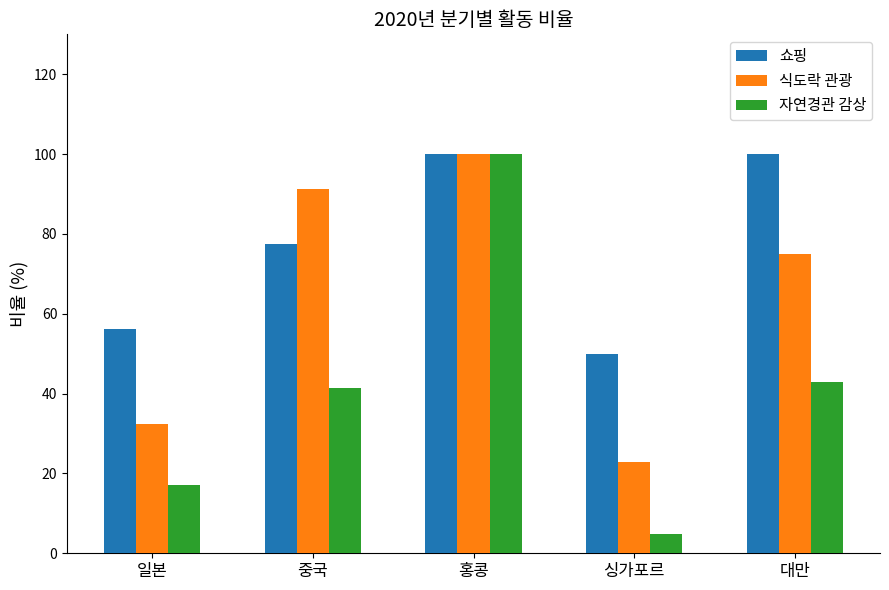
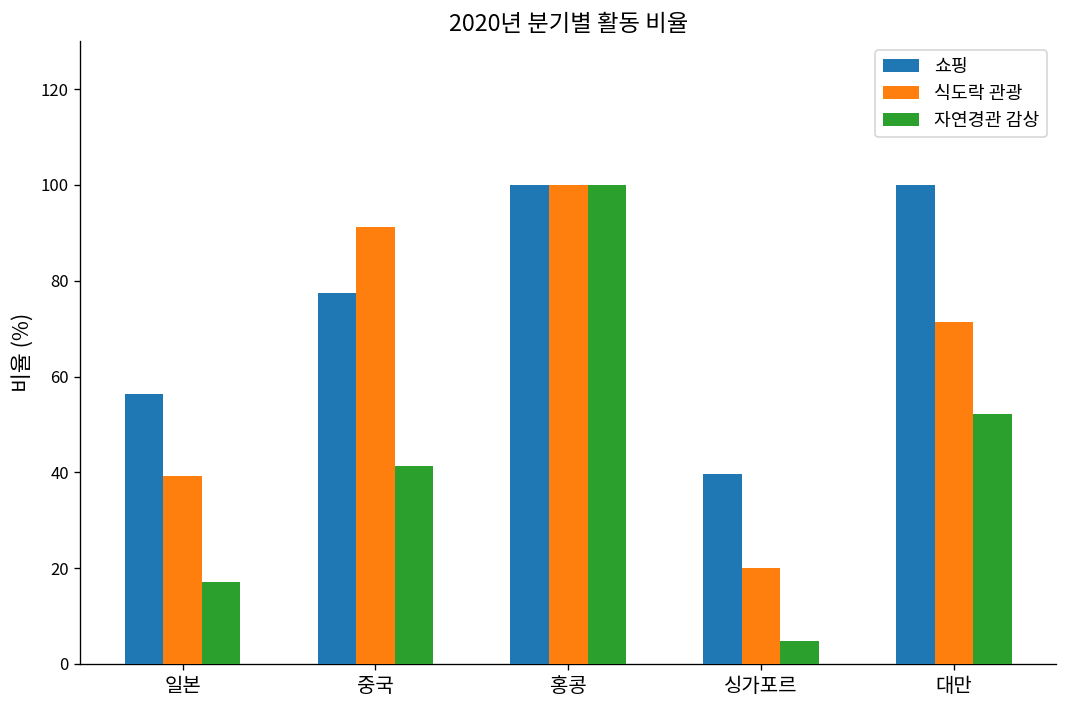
식도락 관광, 일본: 32 -> 39
쇼핑, 싱가포르: 50 -> 40
식도락 관광, 싱가포르: 23 -> 20
식도락 관광, 대만: 75 -> 71
자연경관 감상, 대만: 43 -> 52
